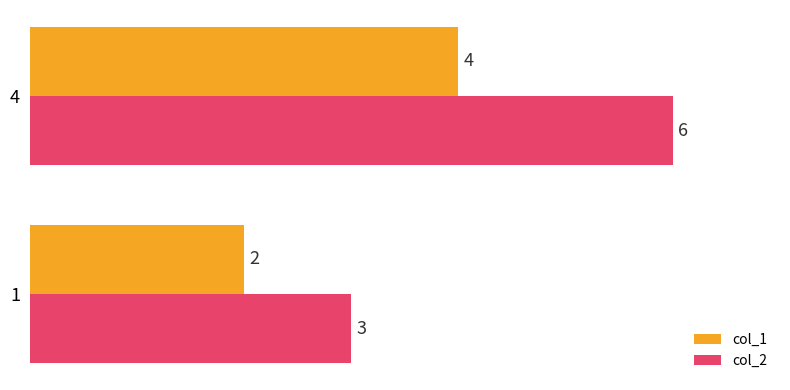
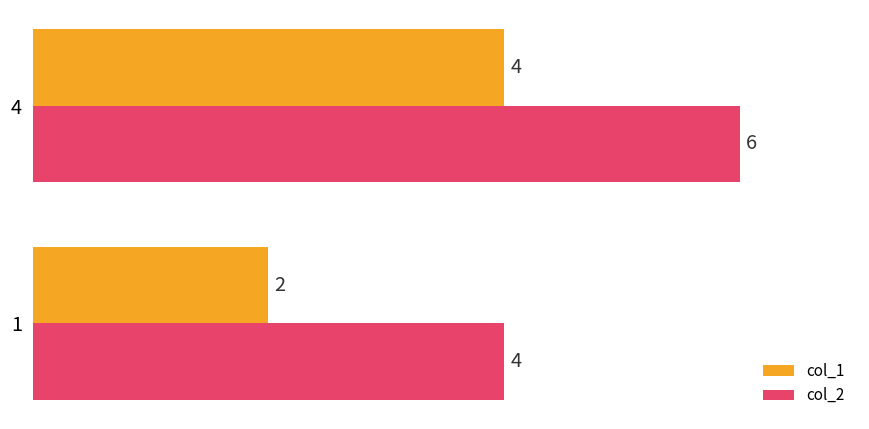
col_2, 1: 3 -> 4
